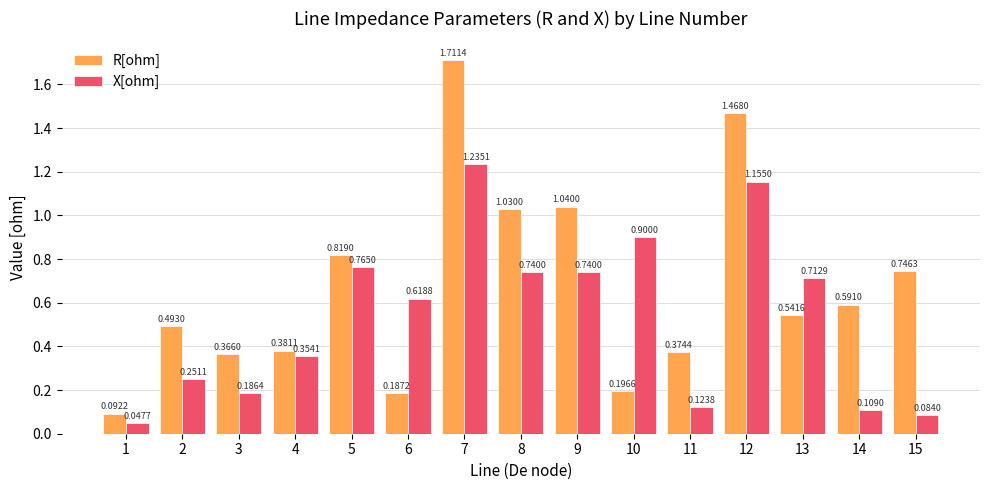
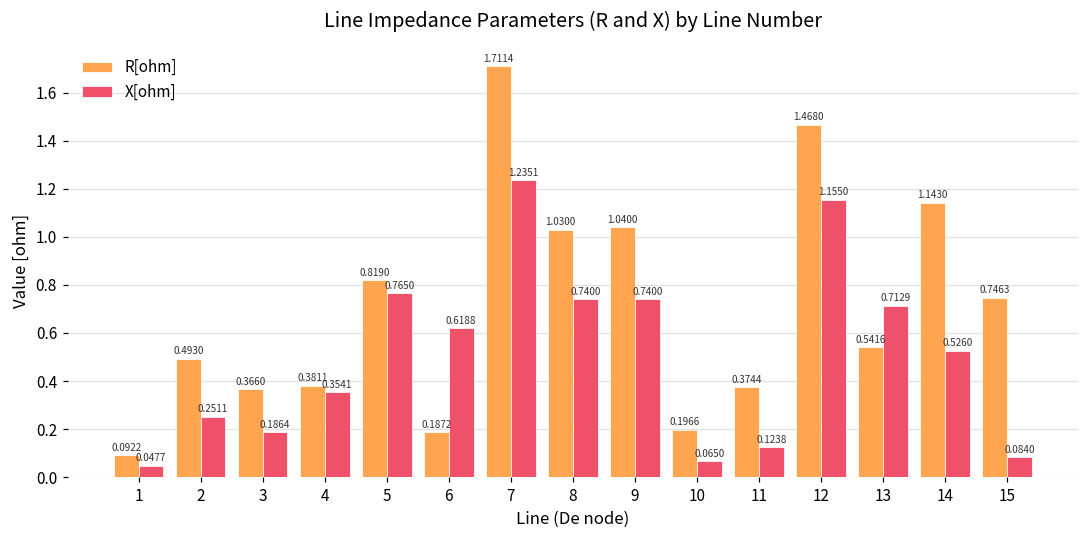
X[ohm], 10: 0.9000 -> 0.0650
R[ohm], 14: 0.5910 -> 1.1430
X[ohm], 14: 0.1090 -> 0.5260
